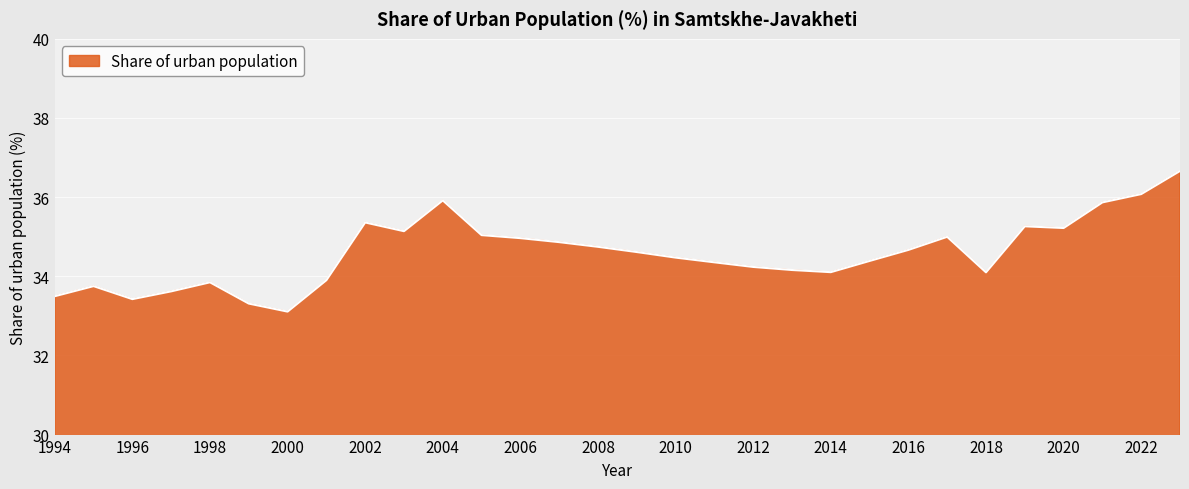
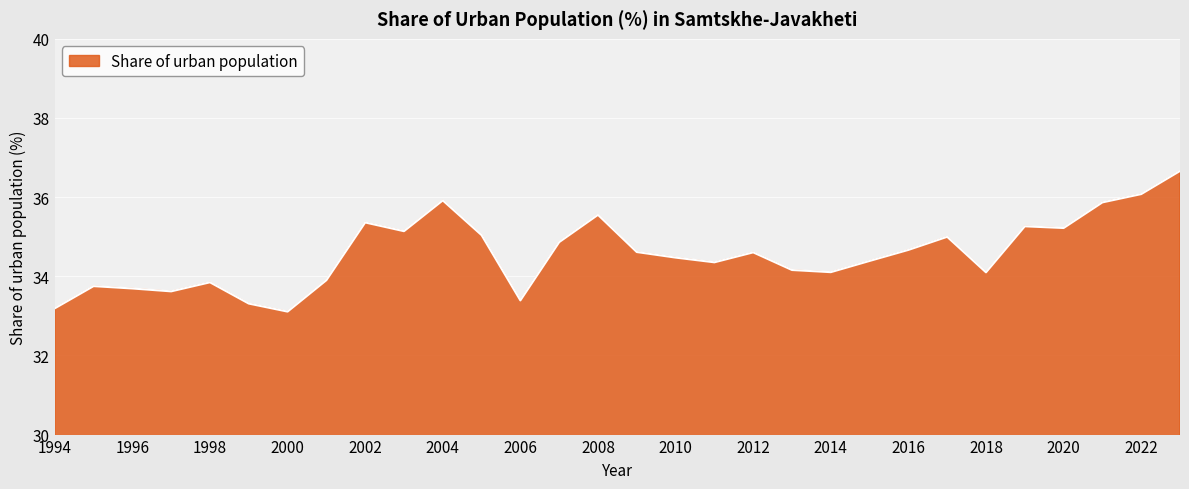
1994: 33.5 -> 33.2
1996: 33.4 -> 33.7
2006: 35.0 -> 33.4
2008: 34.7 -> 35.6
2012: 34.2 -> 34.6
